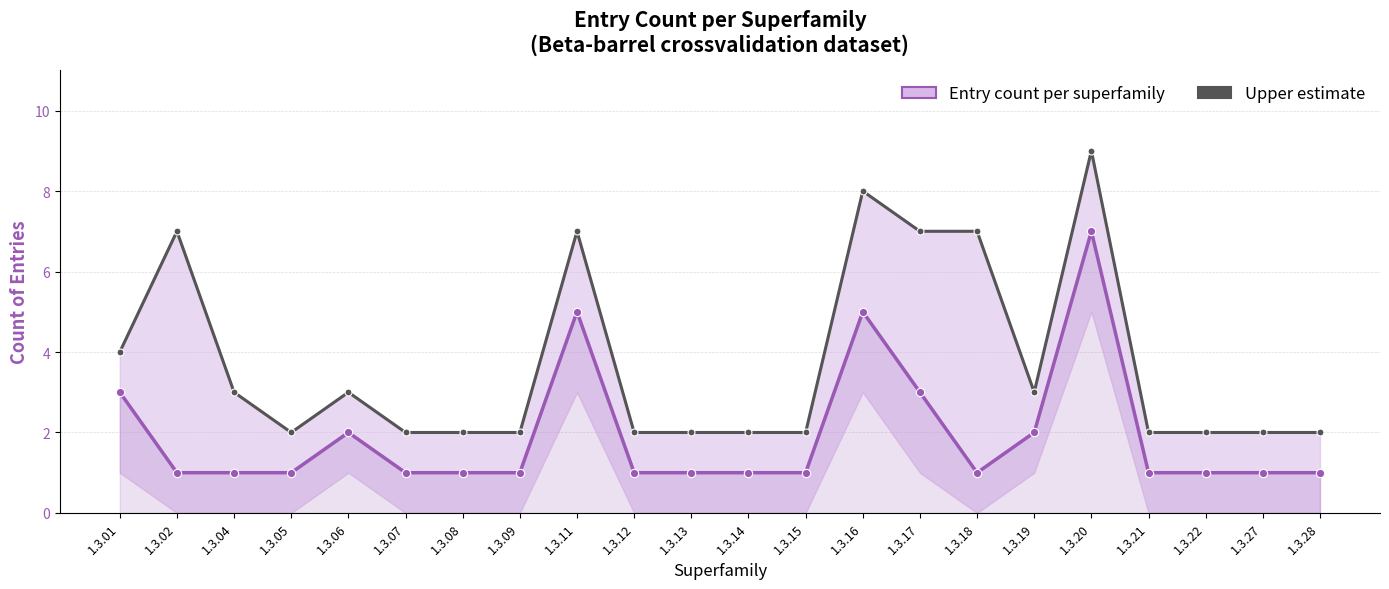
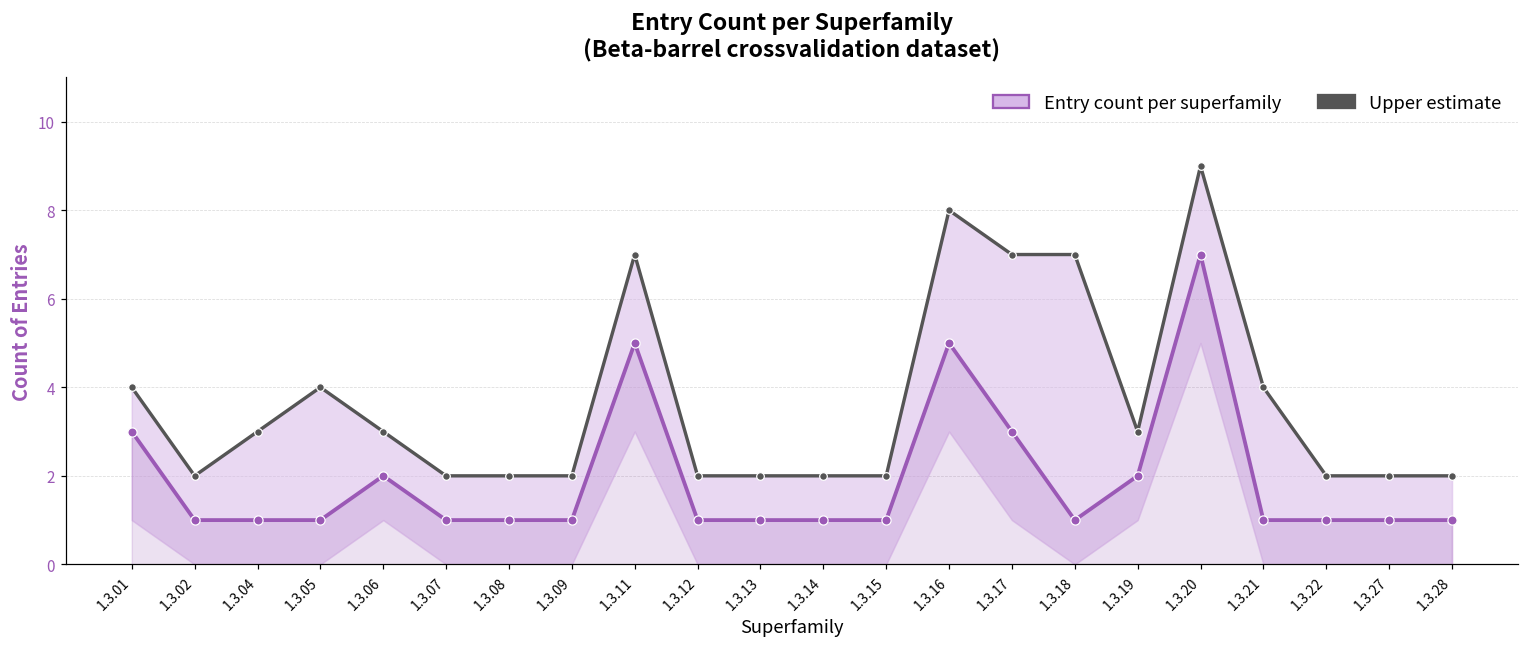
Upper estimate, 1.3.02: 7 -> 2
Upper estimate, 1.3.05: 2 -> 4
Upper estimate, 1.3.21: 2 -> 4
